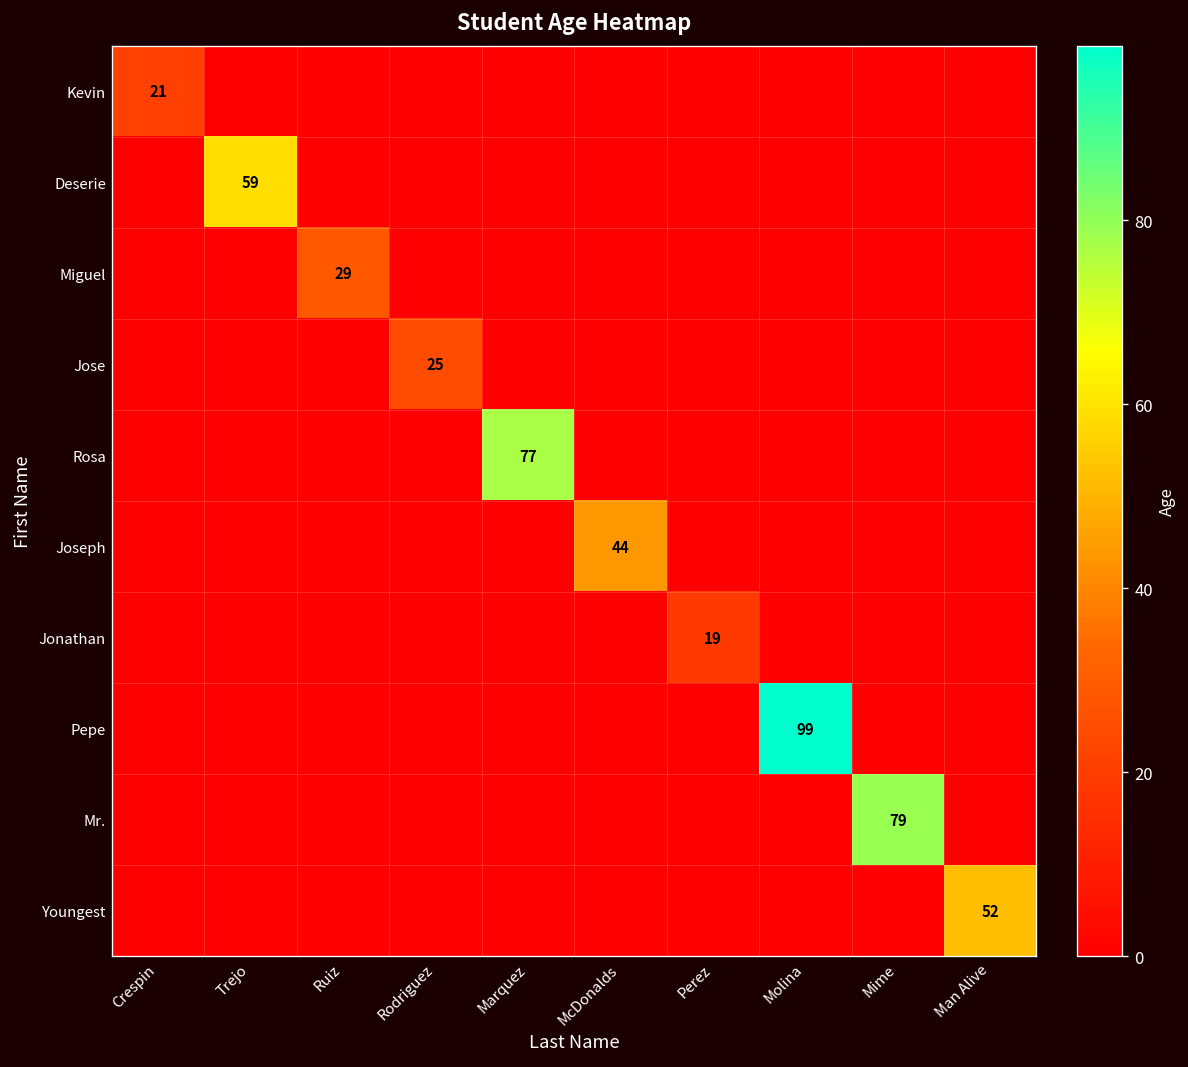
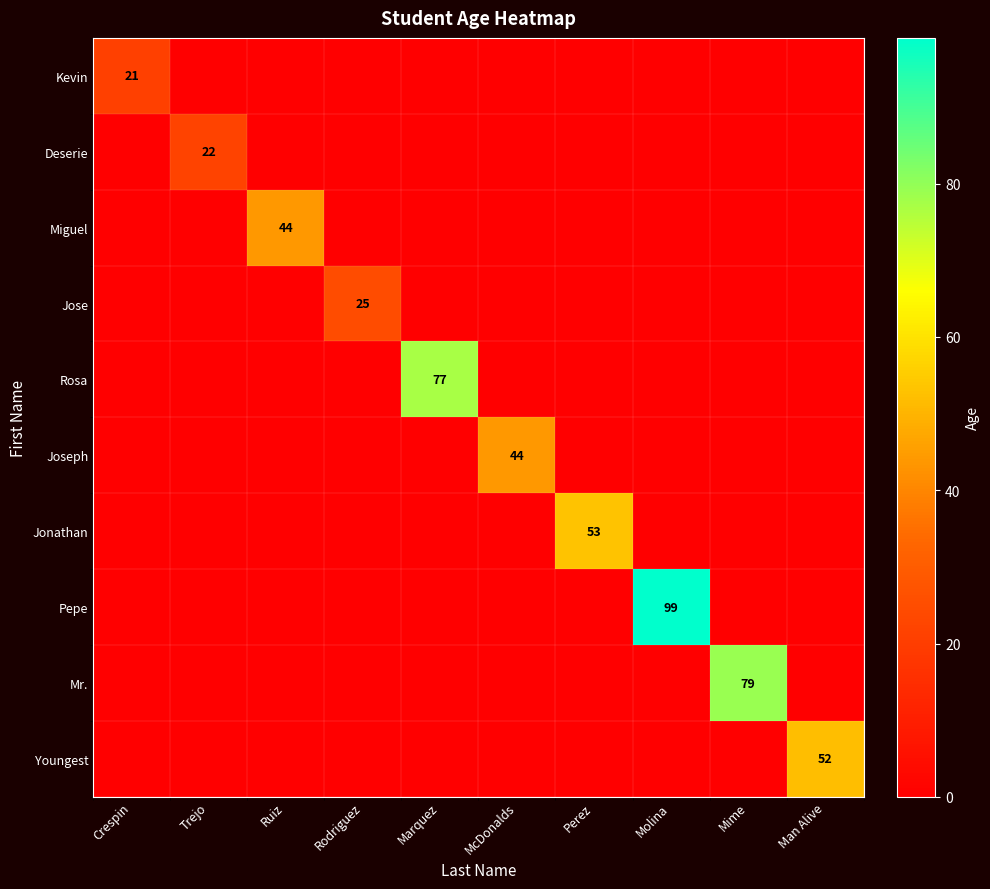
Deserie, Trejo: 59 -> 22
Miguel, Ruiz: 29 -> 44
Jonathan, Perez: 19 -> 53
